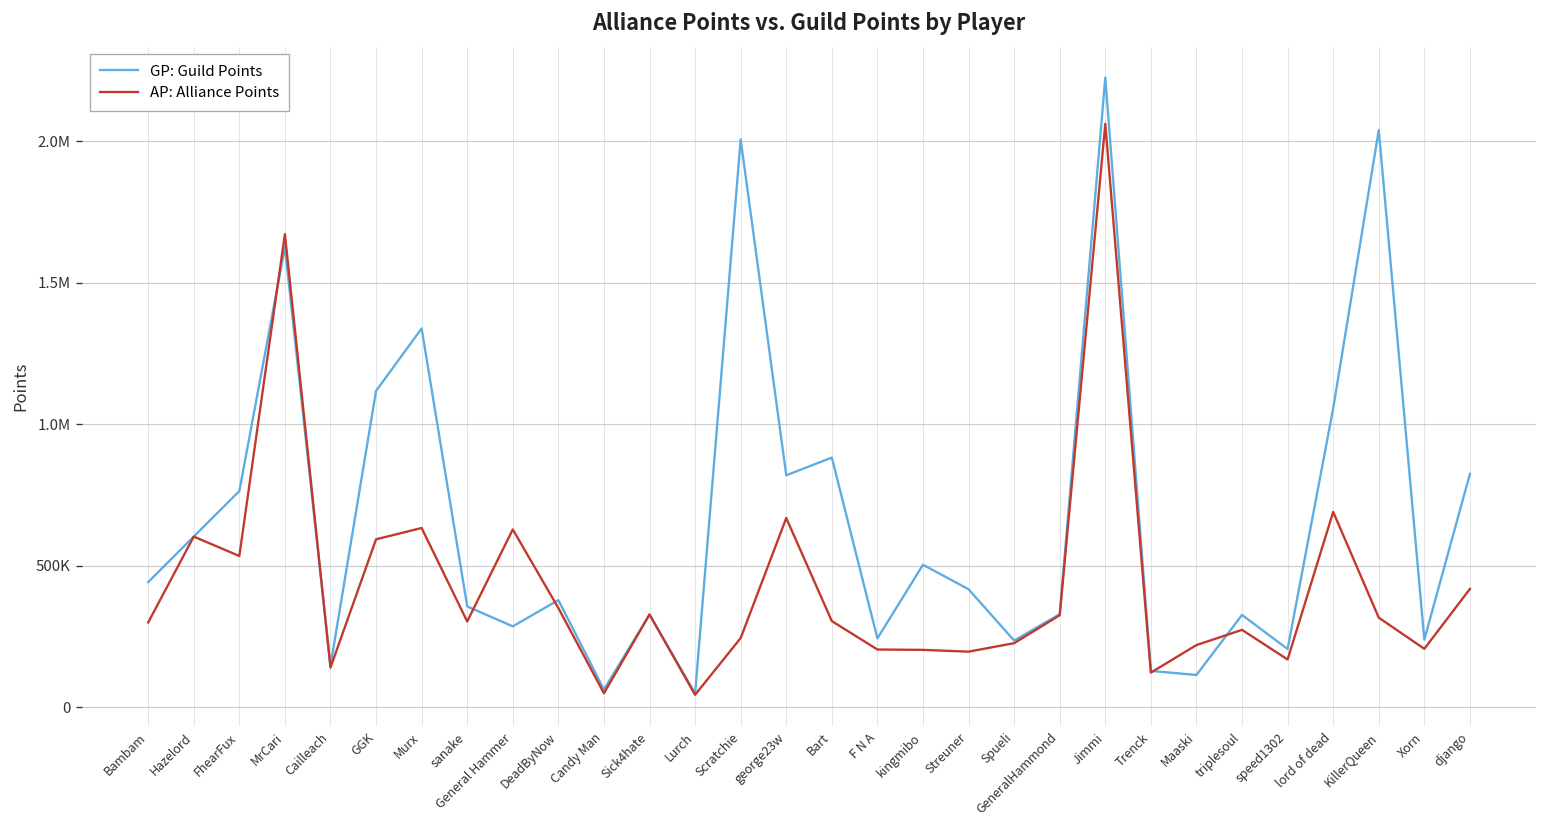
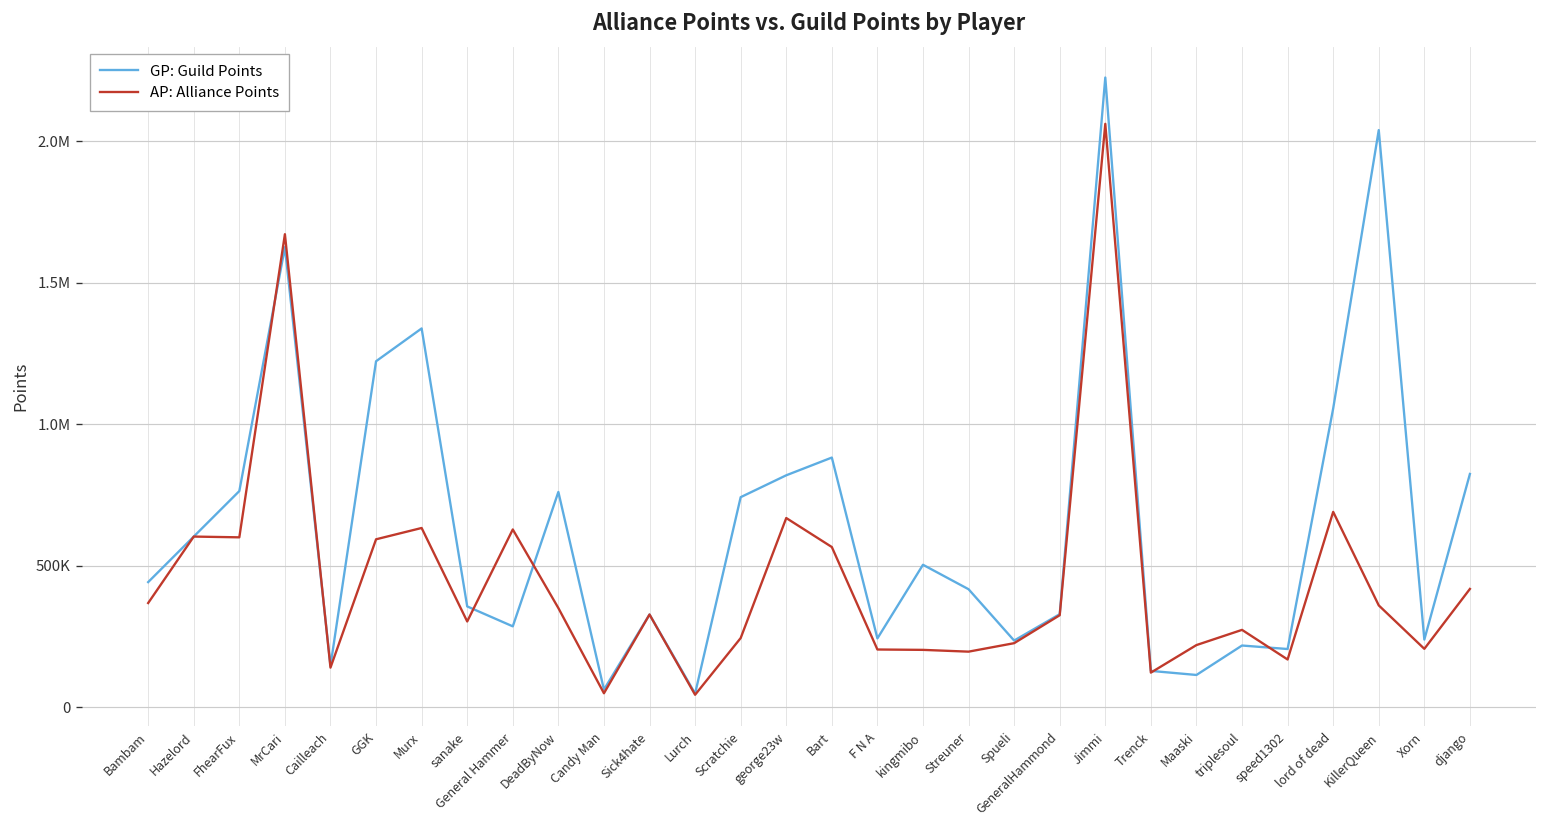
AP: Alliance Points, Bambam: 300000 -> 370000
AP: Alliance Points, FhearFux: 530000 -> 600000
GP: Guild Points, GGK: 1120000 -> 1220000
GP: Guild Points, DeadByNow: 380000 -> 760000
GP: Guild Points, Scratchie: 2010000 -> 740000
AP: Alliance Points, Bart: 300000 -> 570000
GP: Guild Points, triplesoul: 330000 -> 220000
AP: Alliance Points, KillerQueen: 320000 -> 360000
